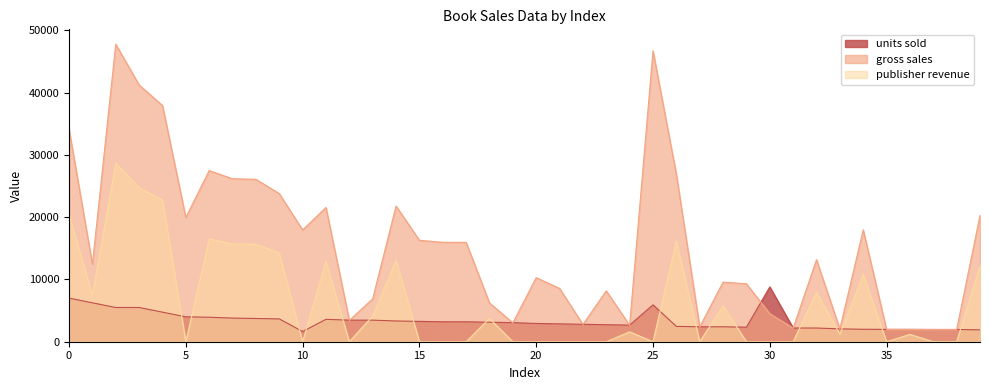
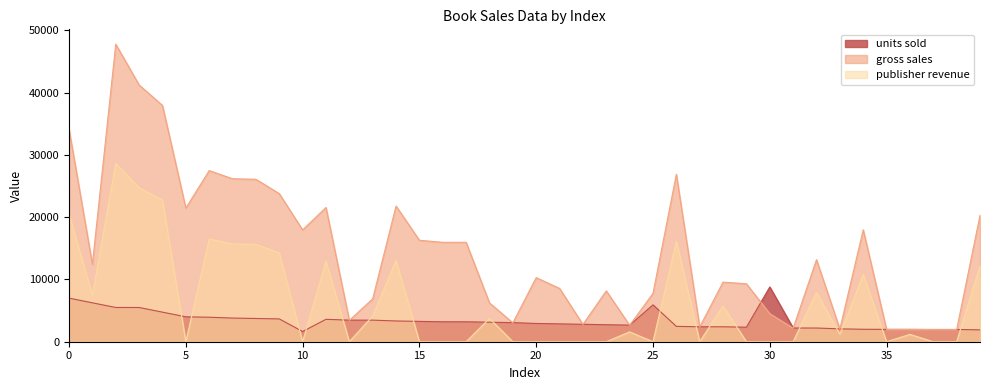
gross sales, 5: 20000 -> 21000
gross sales, 25: 47000 -> 8000
